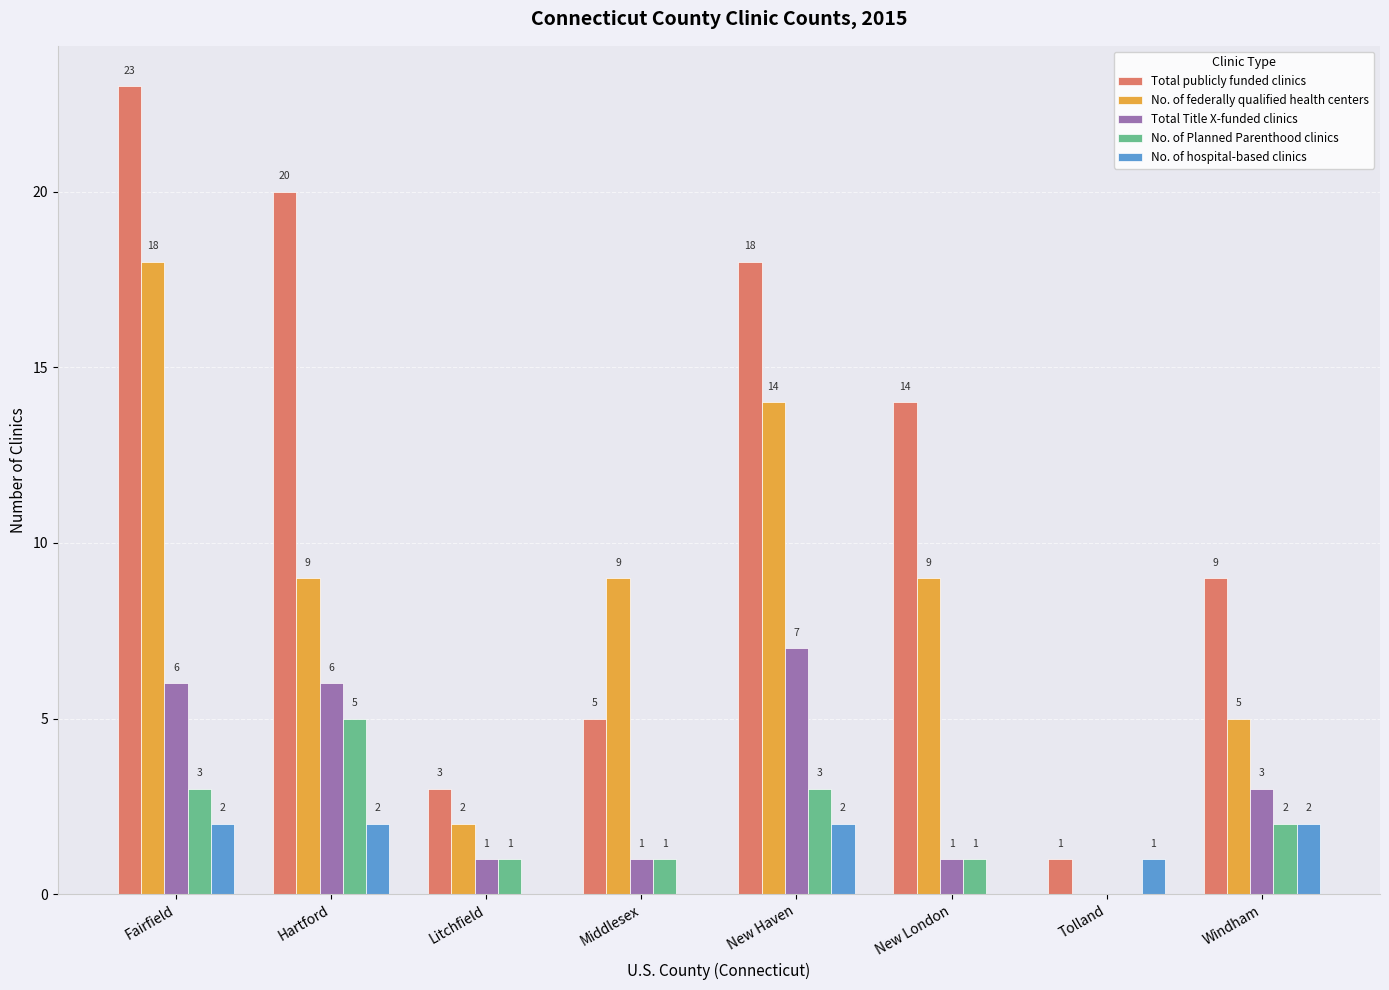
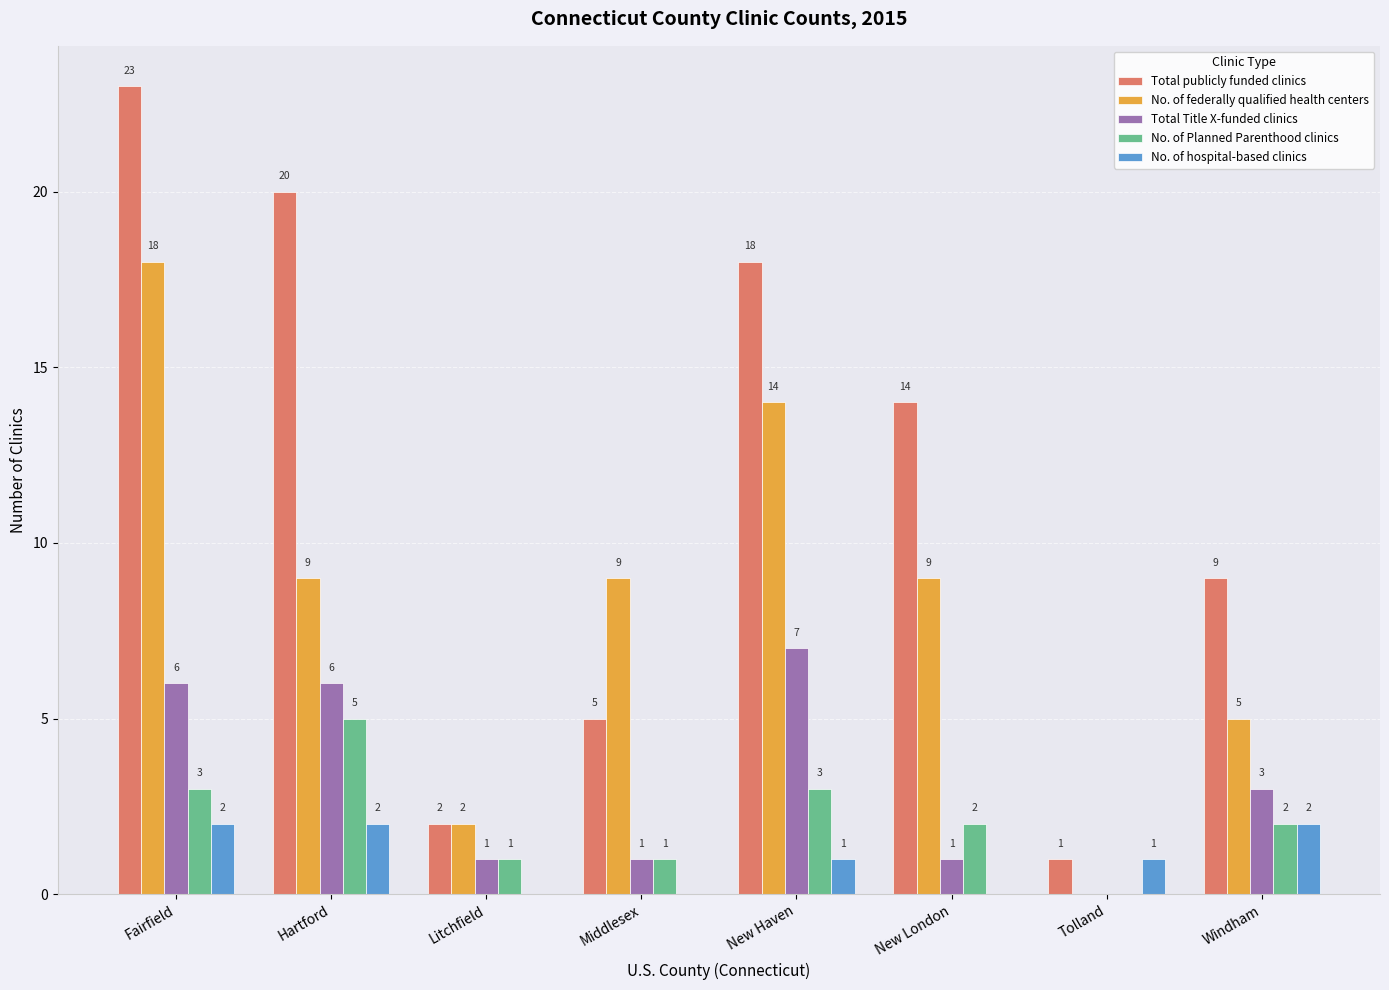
Total publicly funded clinics, Litchfield: 3 -> 2
No. of hospital-based clinics, New Haven: 2 -> 1
No. of Planned Parenthood clinics, New London: 1 -> 2
